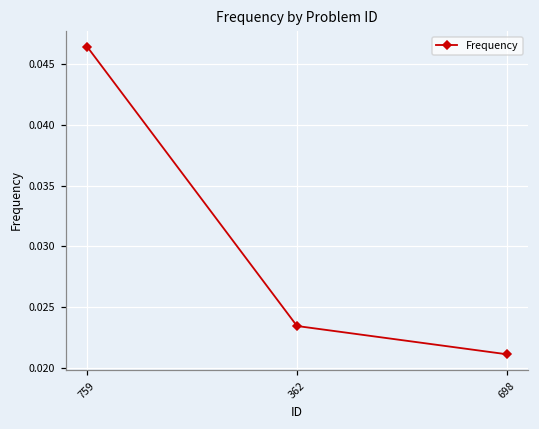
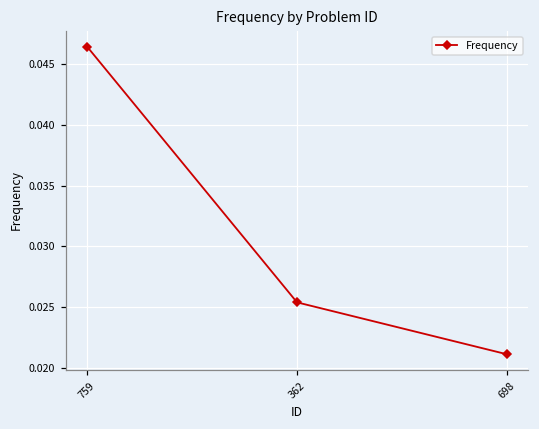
362: 0.0234 -> 0.0254
